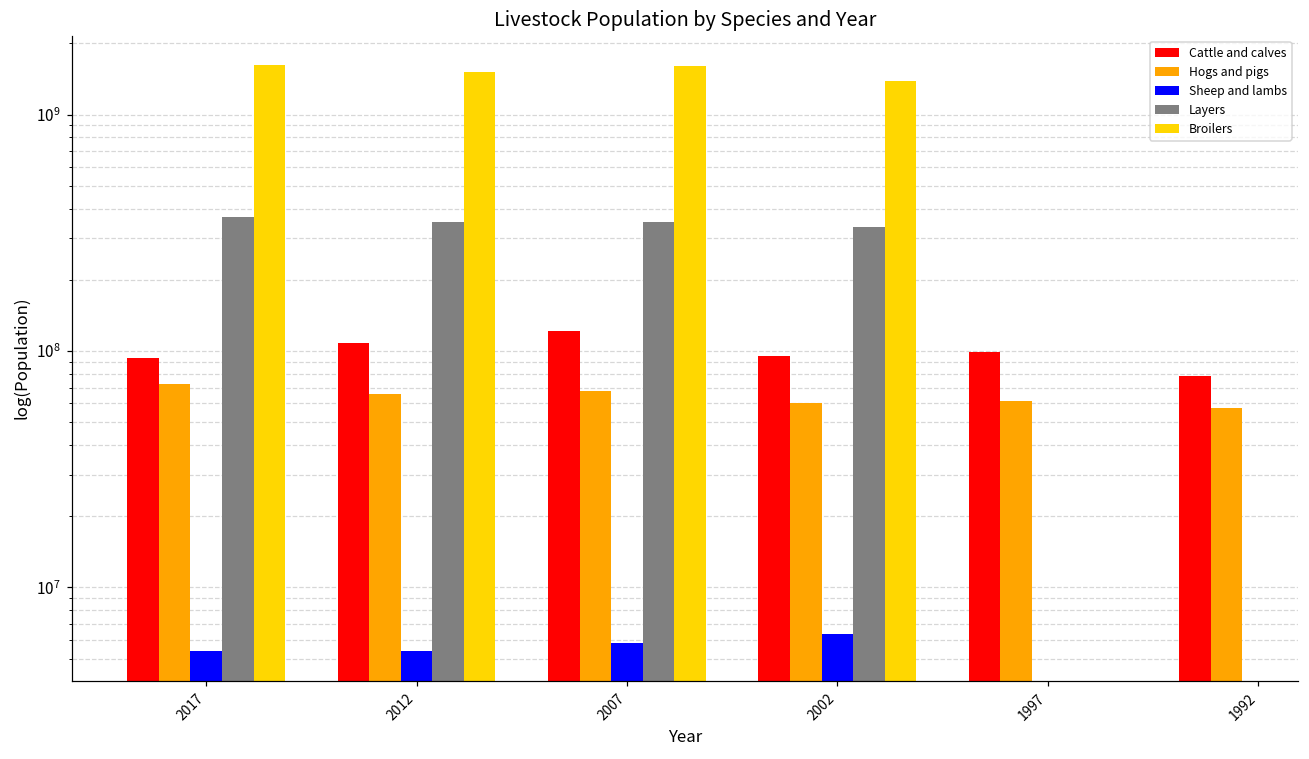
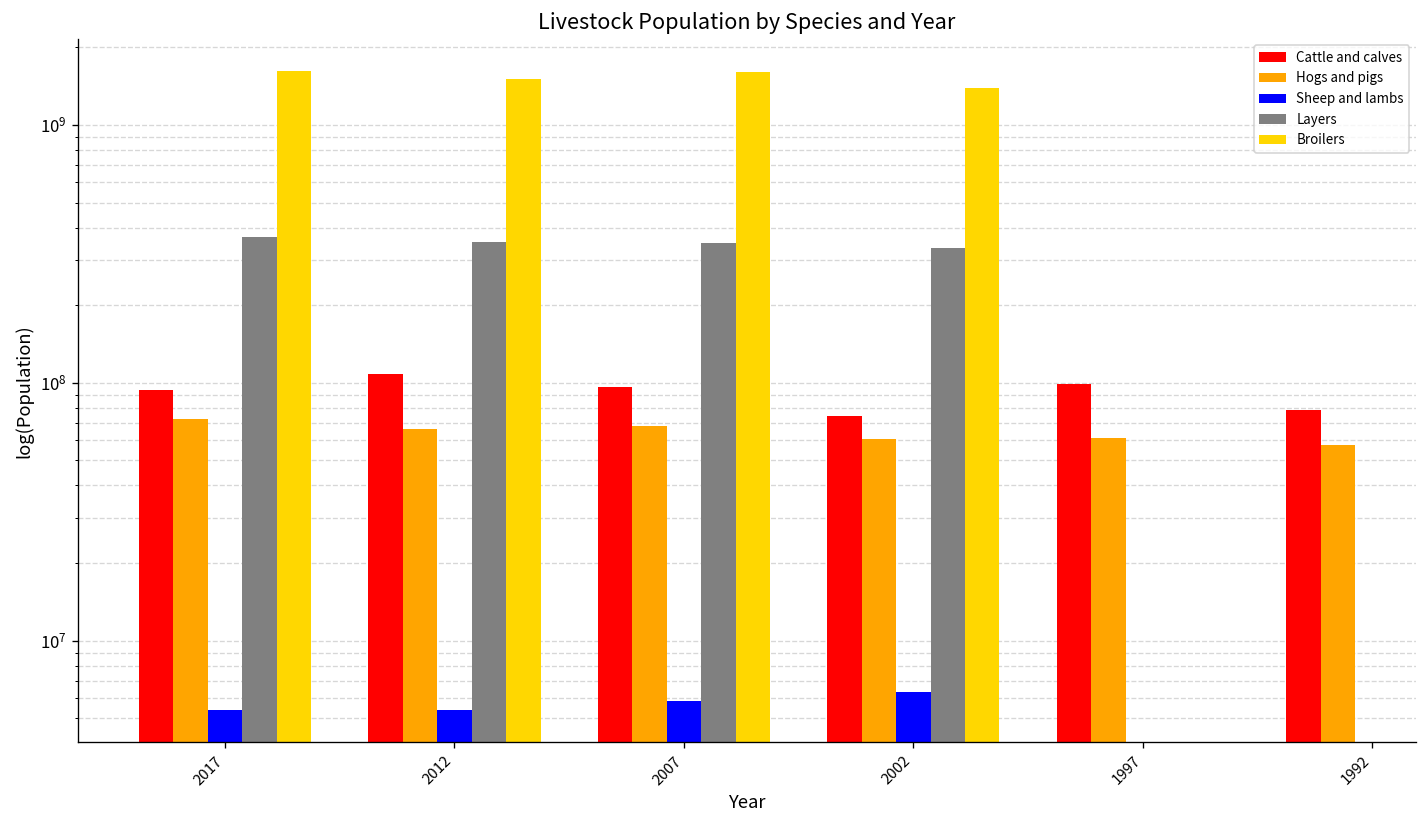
Cattle and calves, 2007: 120000000 -> 100000000
Cattle and calves, 2002: 100000000 -> 75000000
